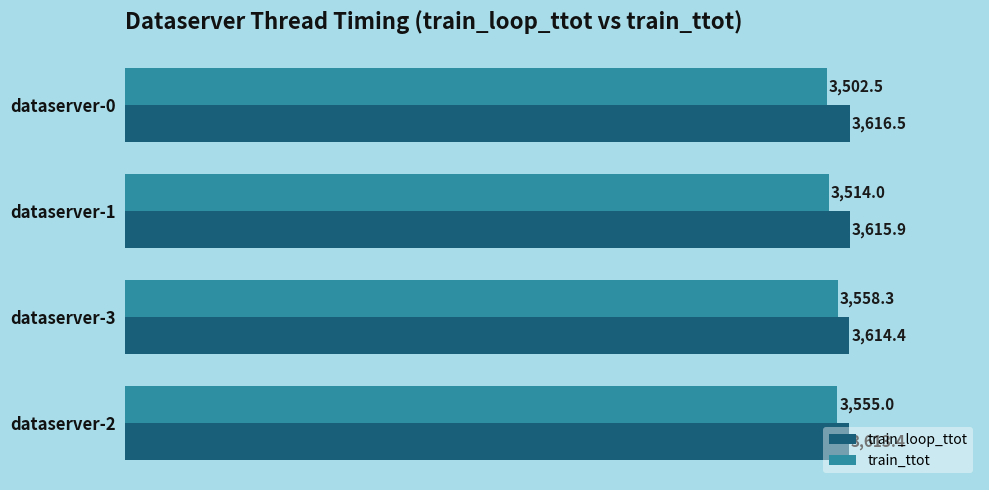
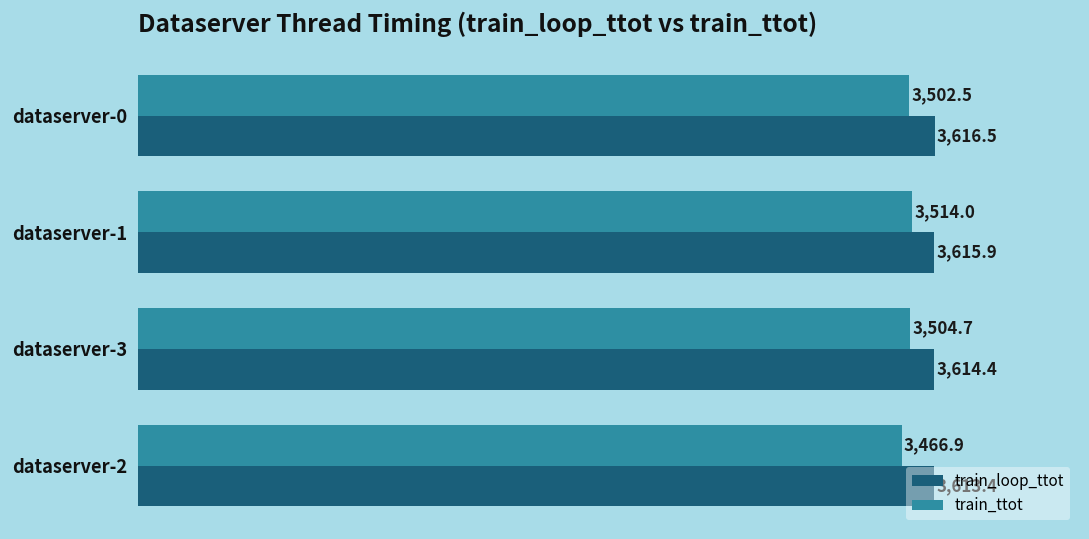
train_ttot, dataserver-3: 3,558.3 -> 3,504.7
train_ttot, dataserver-2: 3,555.0 -> 3,466.9
